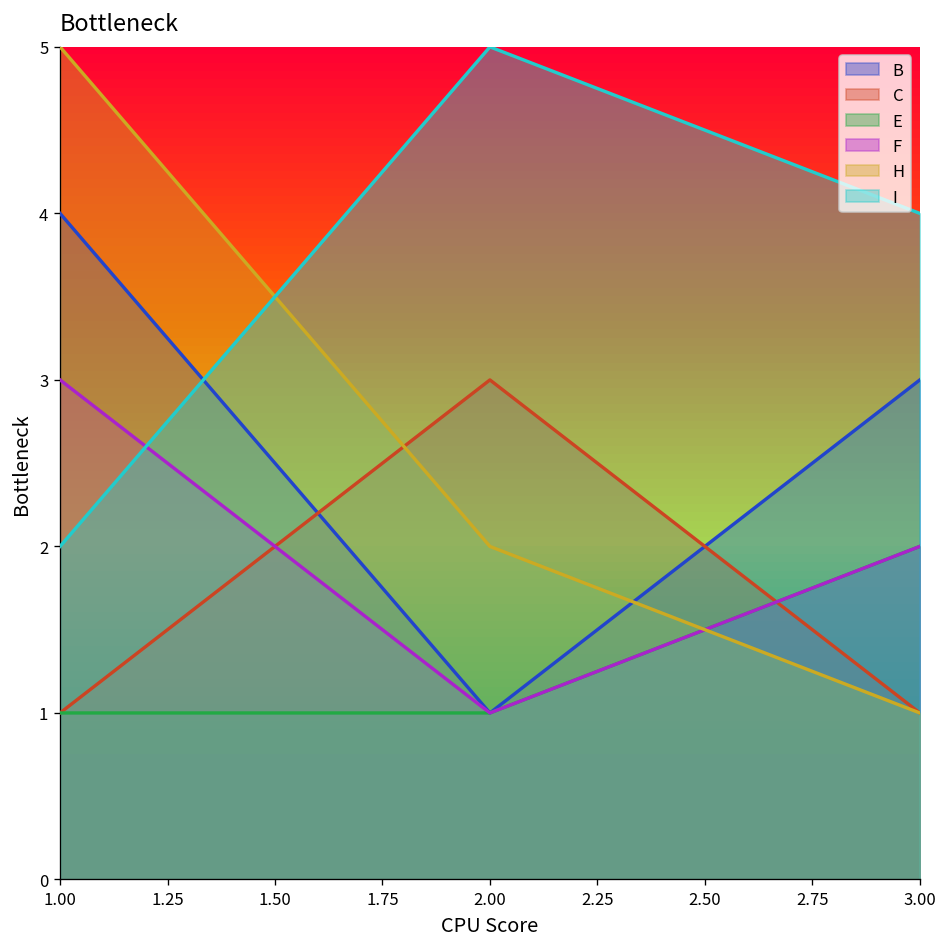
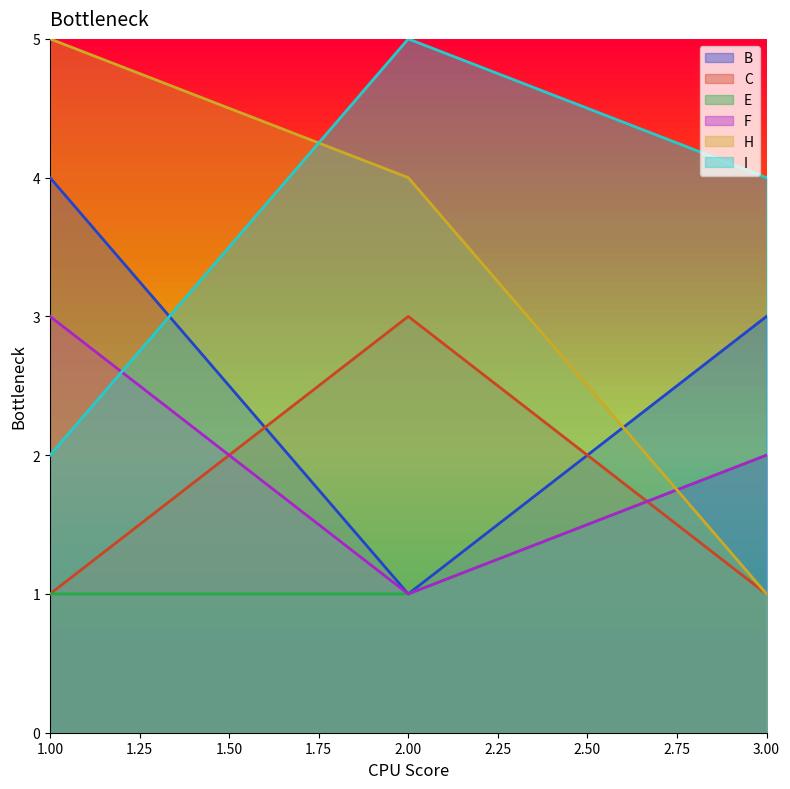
H, 2.00: 2 -> 4
